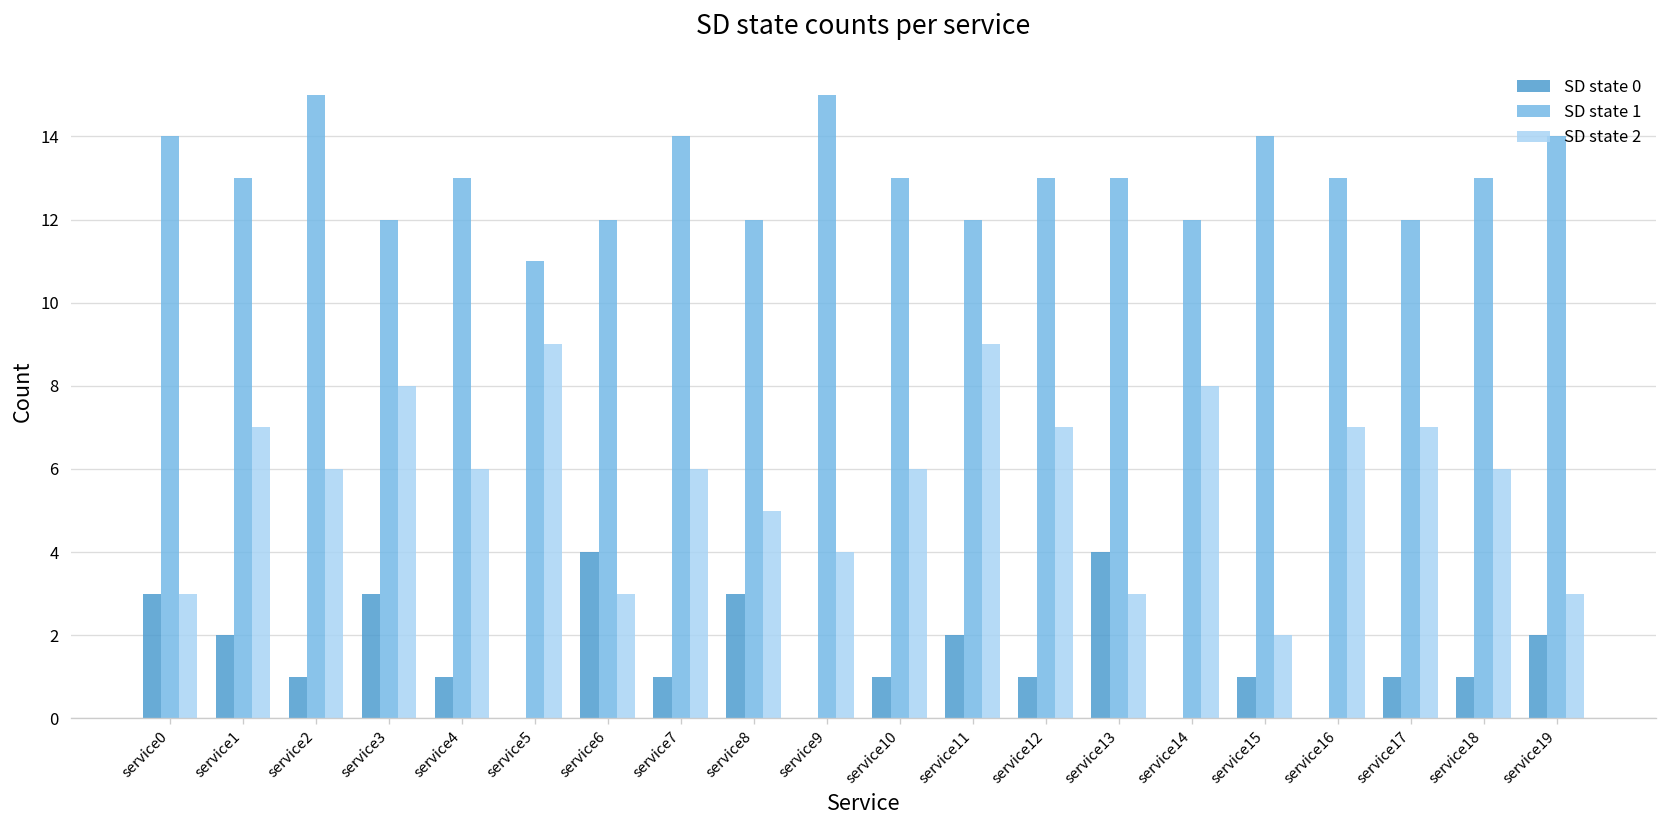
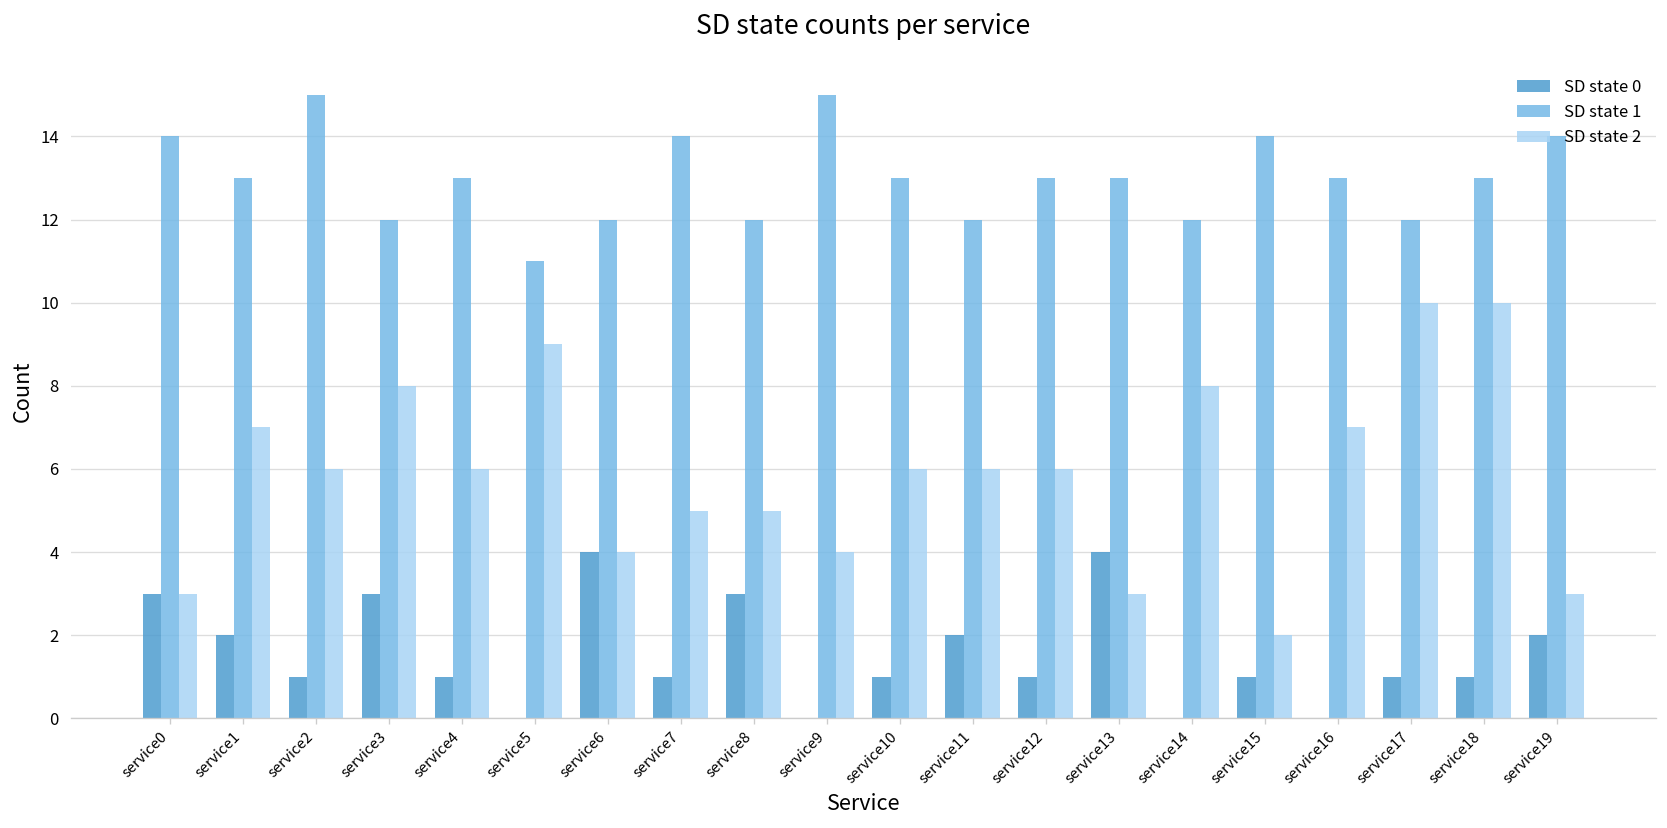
SD state 2, service6: 3 -> 4
SD state 2, service7: 6 -> 5
SD state 2, service11: 9 -> 6
SD state 2, service12: 7 -> 6
SD state 2, service17: 7 -> 10
SD state 2, service18: 6 -> 10
